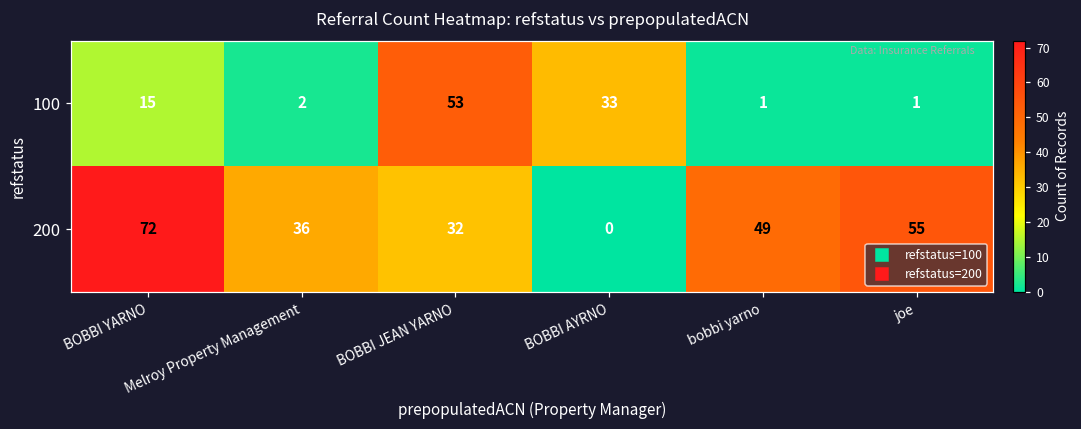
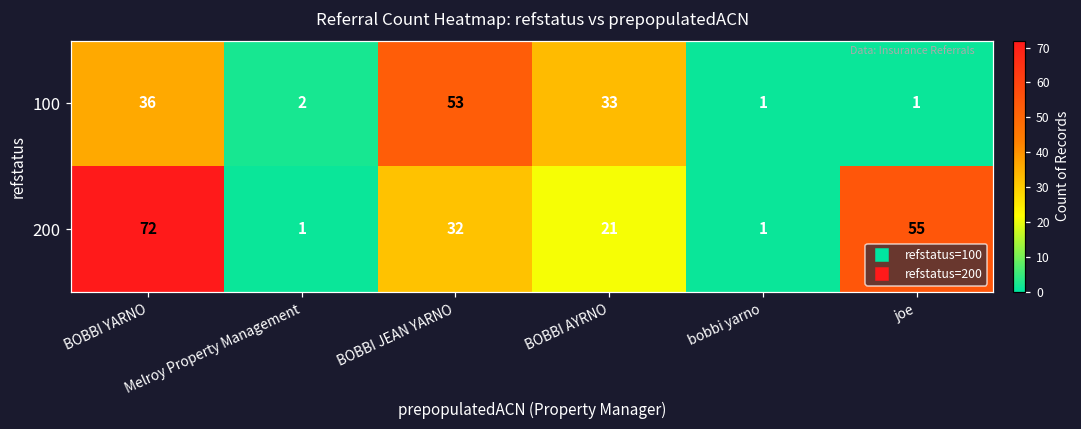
100, BOBBI YARNO: 15 -> 36
200, Melroy Property Management: 36 -> 1
200, BOBBI AYRNO: 0 -> 21
200, bobbi yarno: 49 -> 1
